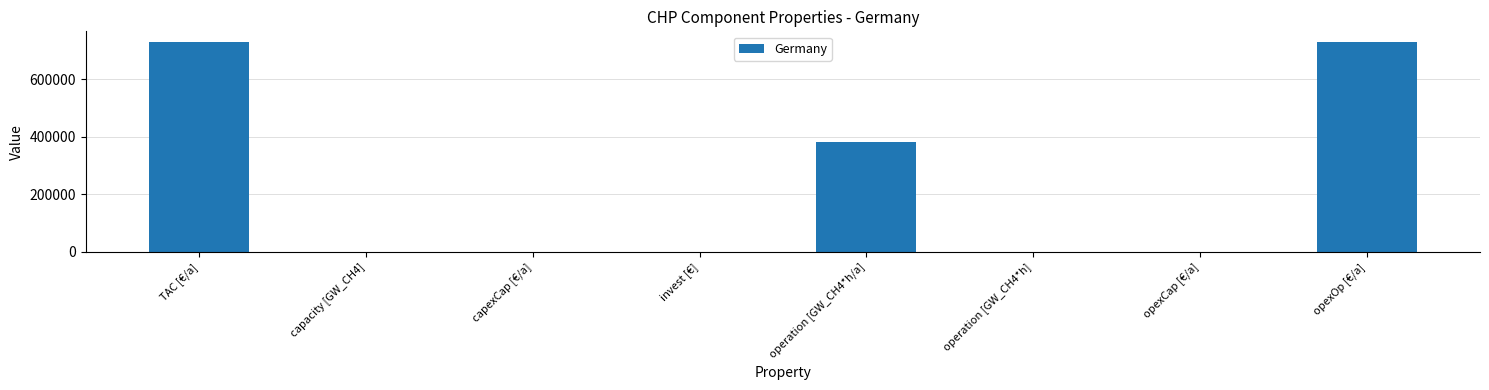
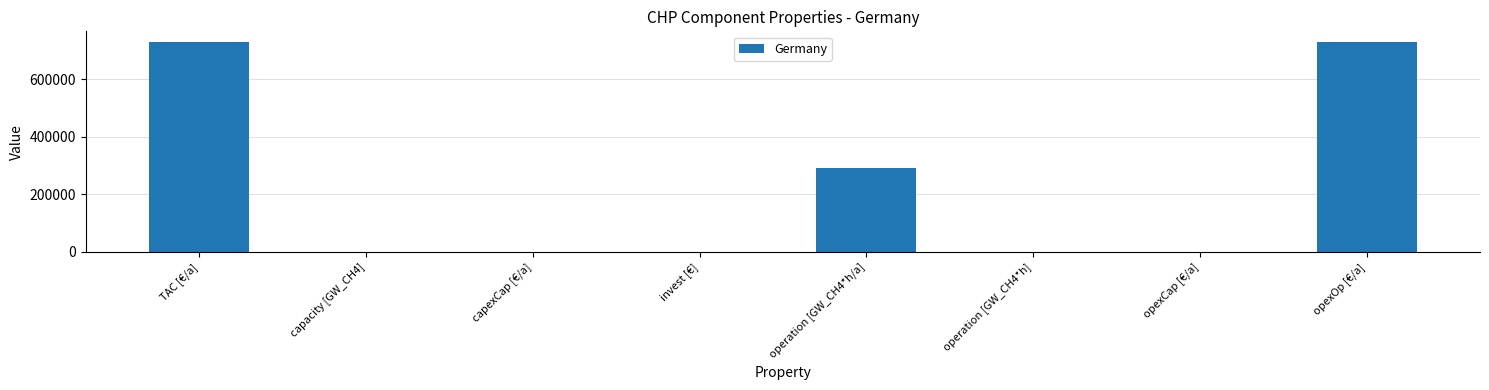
operation [GW_CH4*h/a]: 380000 -> 290000
